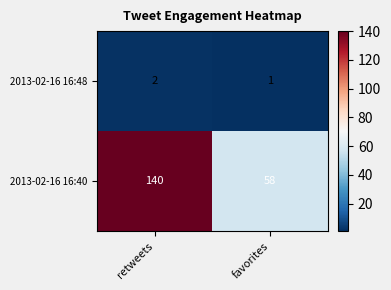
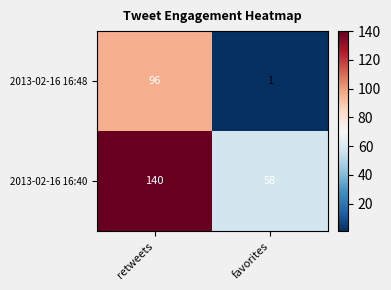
2013-02-16 16:48, retweets: 2 -> 96
